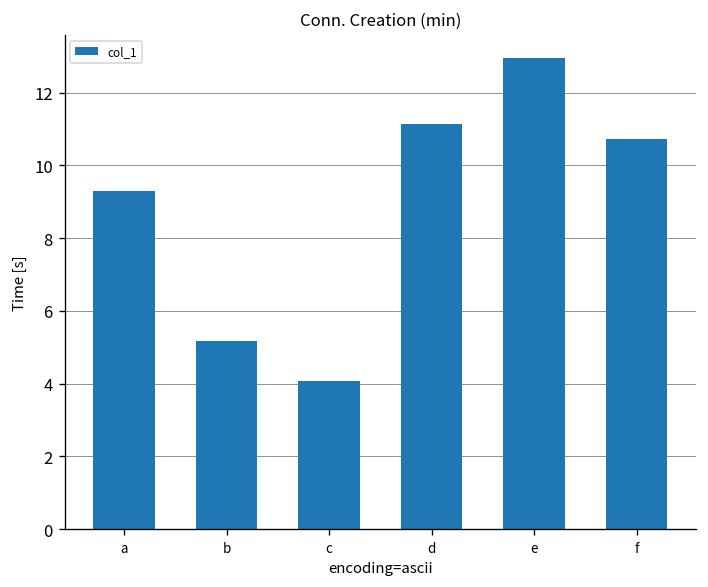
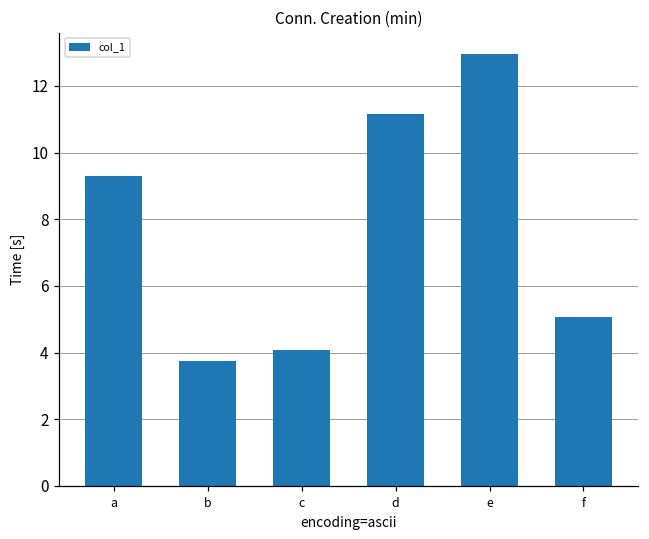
b: 5.2 -> 3.7
f: 10.7 -> 5.1
